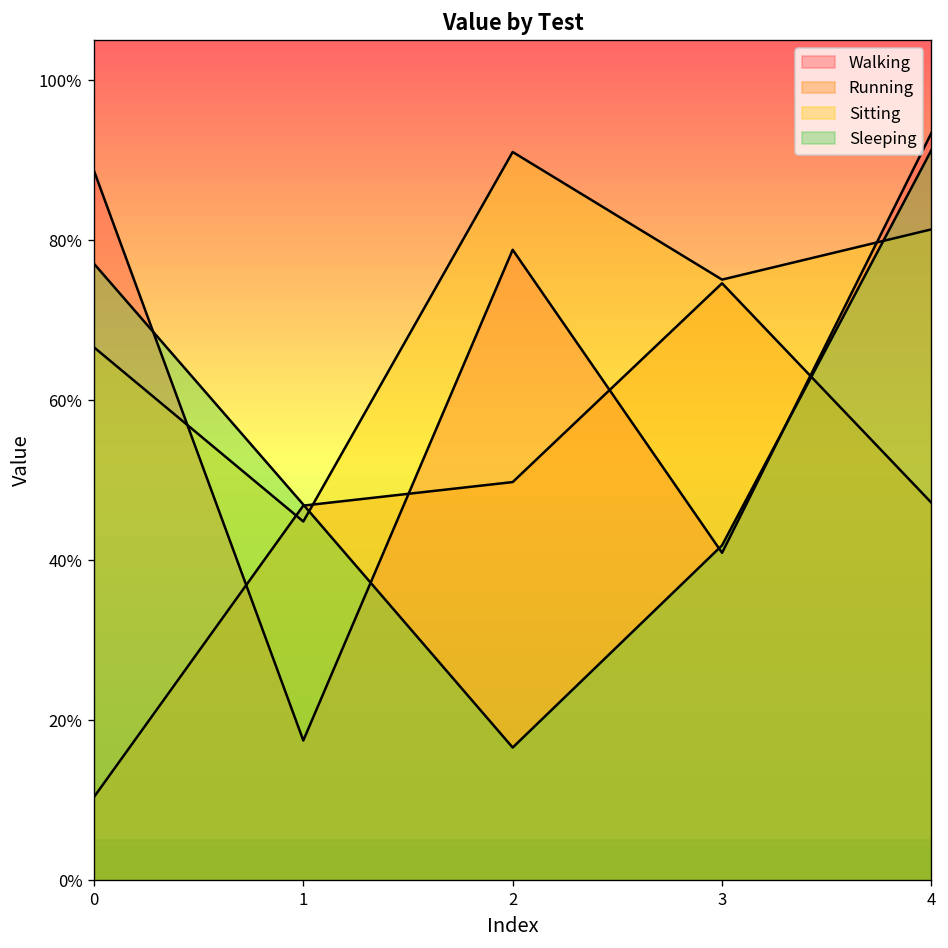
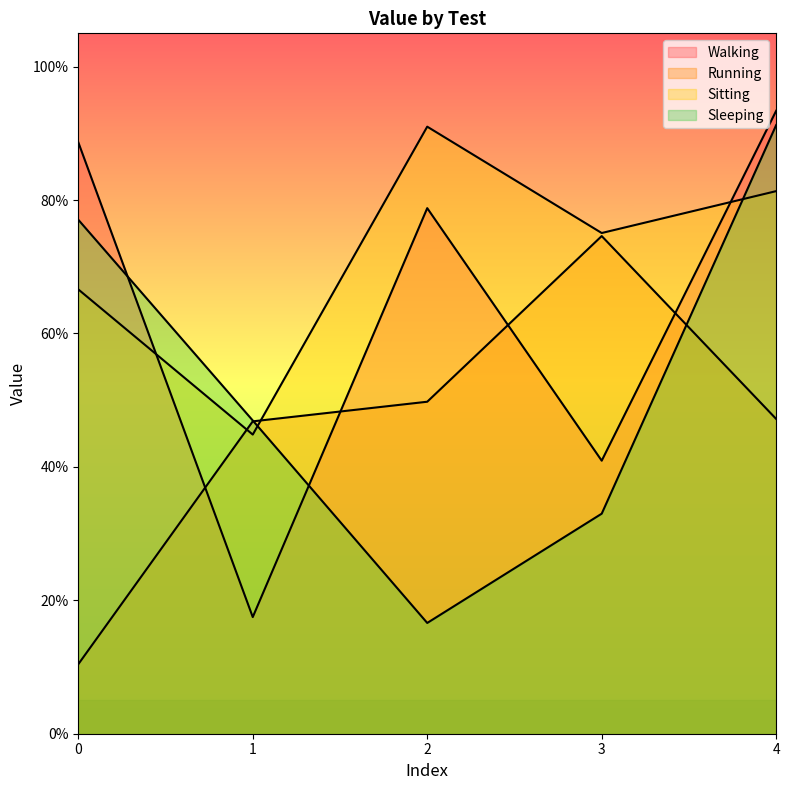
Sleeping, 3: 42% -> 33%
